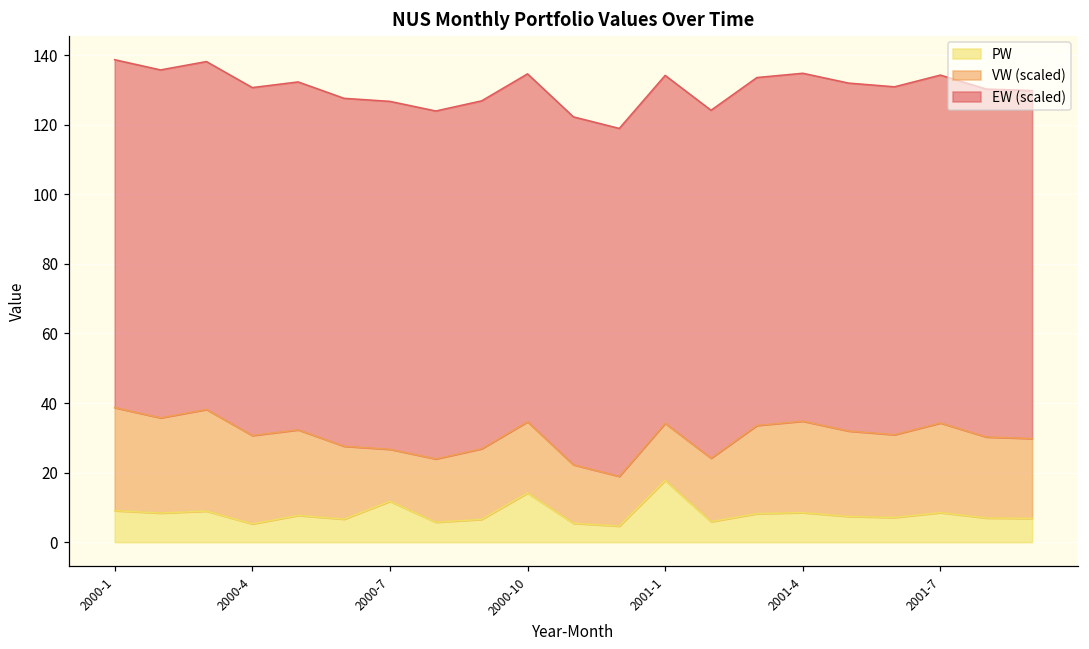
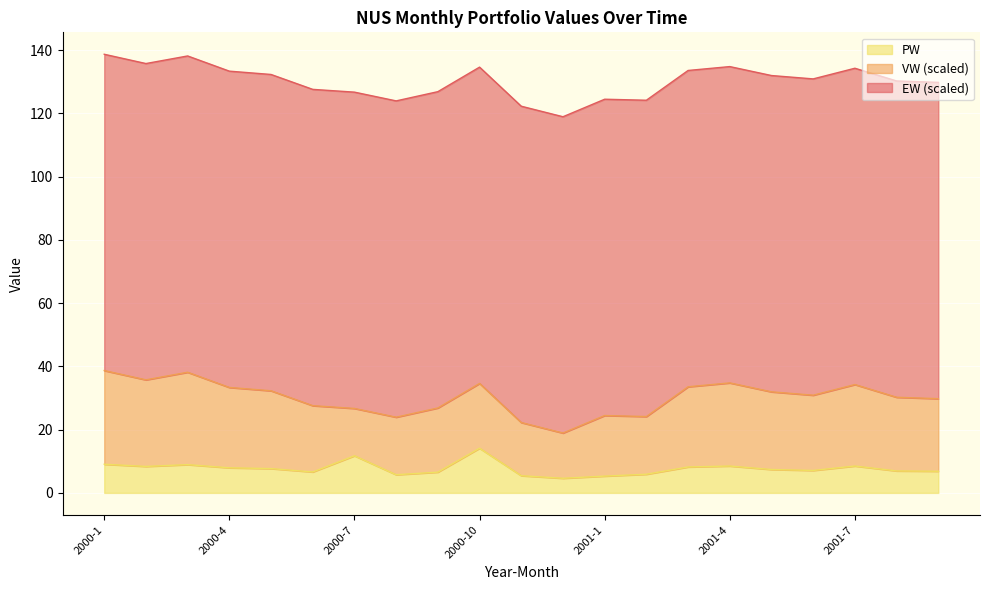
PW, 2000-4: 5 -> 8
PW, 2001-1: 18 -> 5
VW (scaled), 2001-1: 16 -> 19
